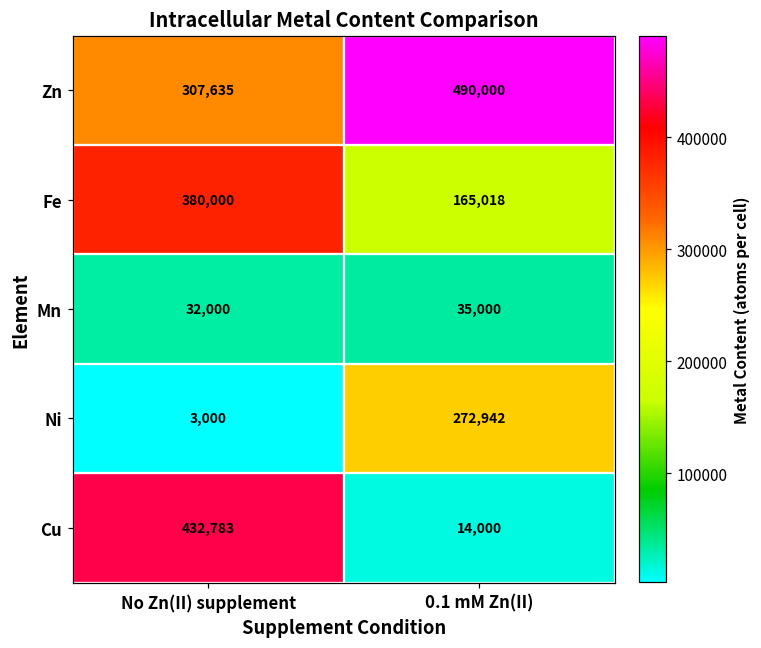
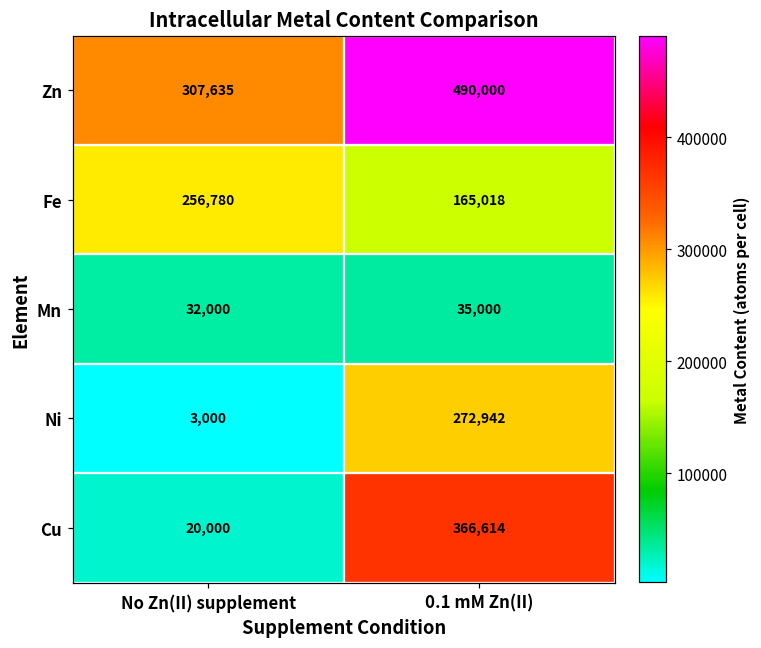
Fe, No Zn(II) supplement: 380,000 -> 256,780
Cu, No Zn(II) supplement: 432,783 -> 20,000
Cu, 0.1 mM Zn(II): 14,000 -> 366,614
